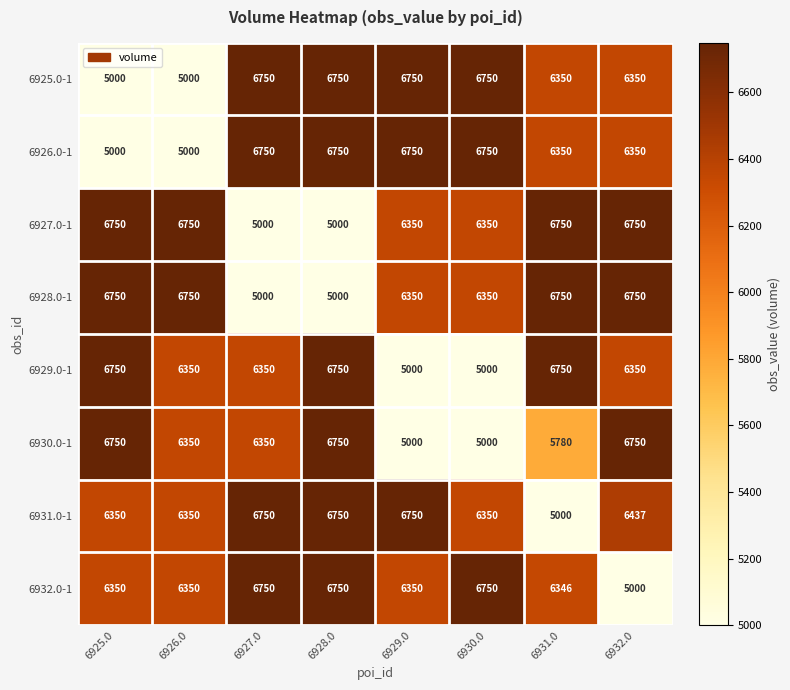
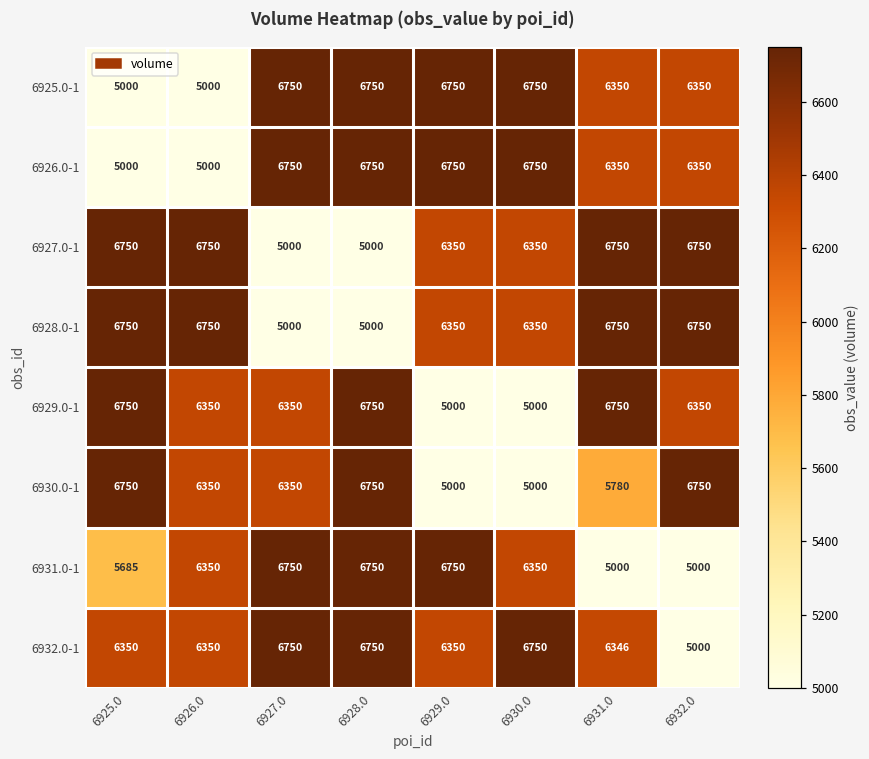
6931.0-1, 6925.0: 6350 -> 5685
6931.0-1, 6932.0: 6437 -> 5000
